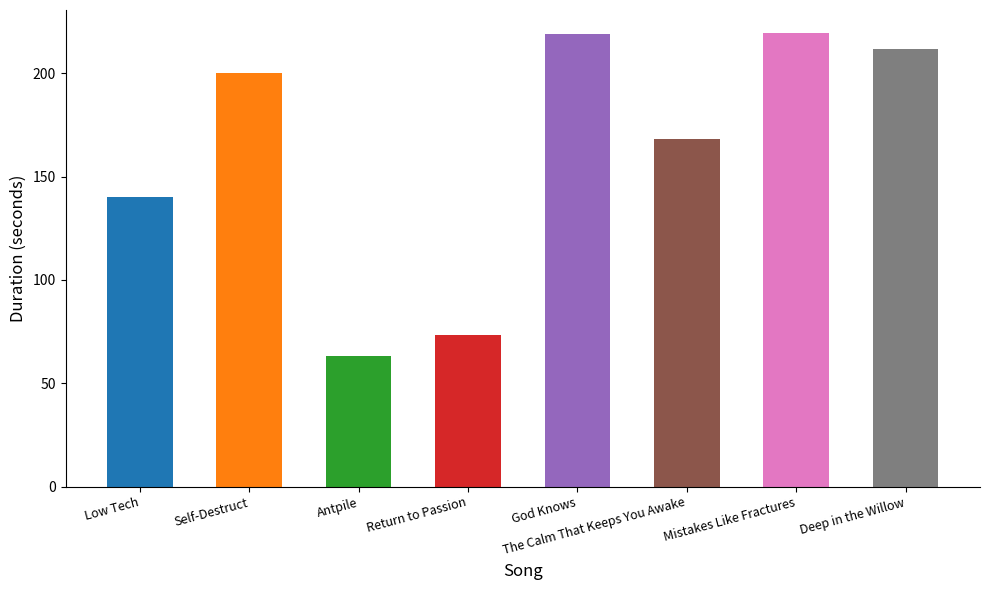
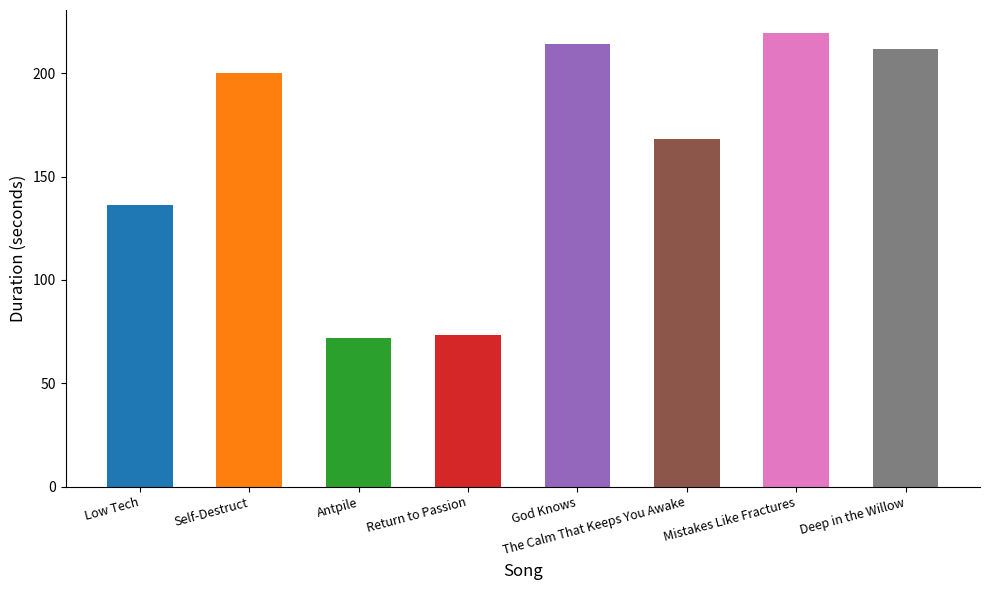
Low Tech: 140 -> 136
Antpile: 63 -> 72
God Knows: 219 -> 214
